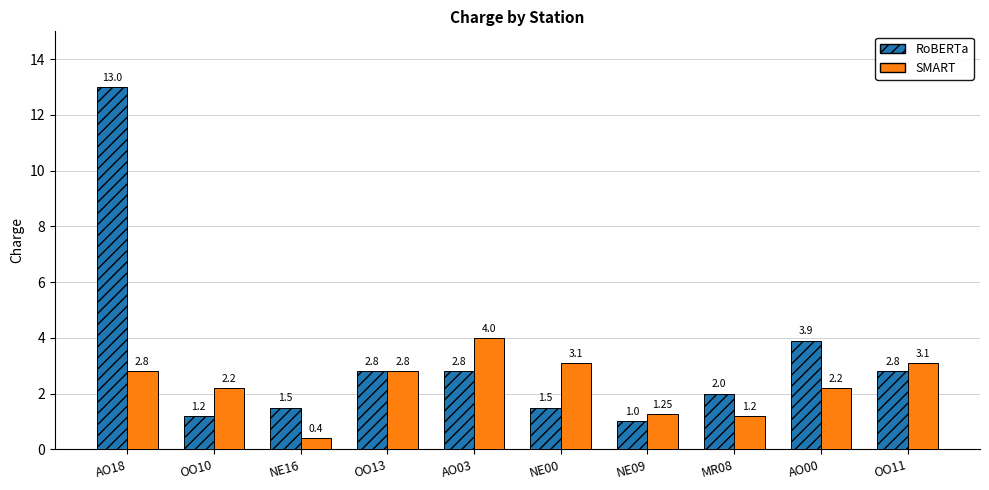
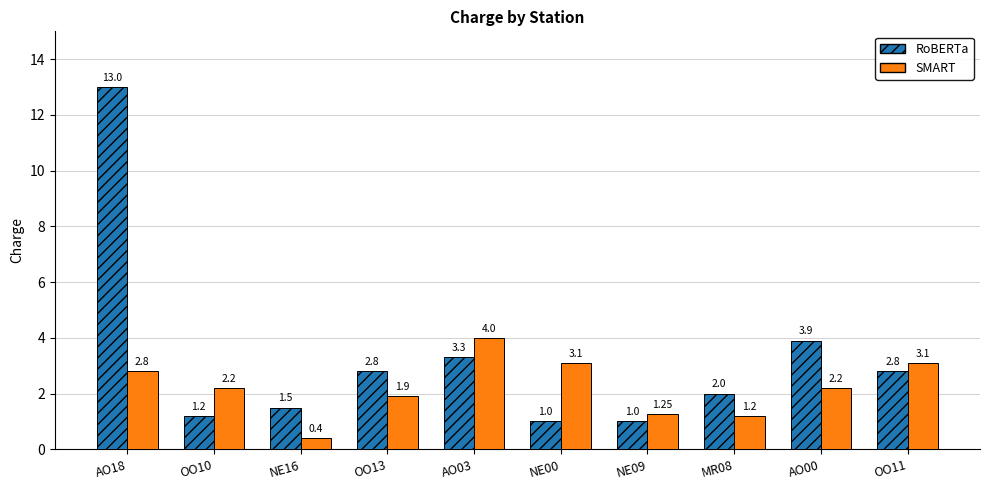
SMART, OO13: 2.8 -> 1.9
RoBERTa, AO03: 2.8 -> 3.3
RoBERTa, NE00: 1.5 -> 1.0
